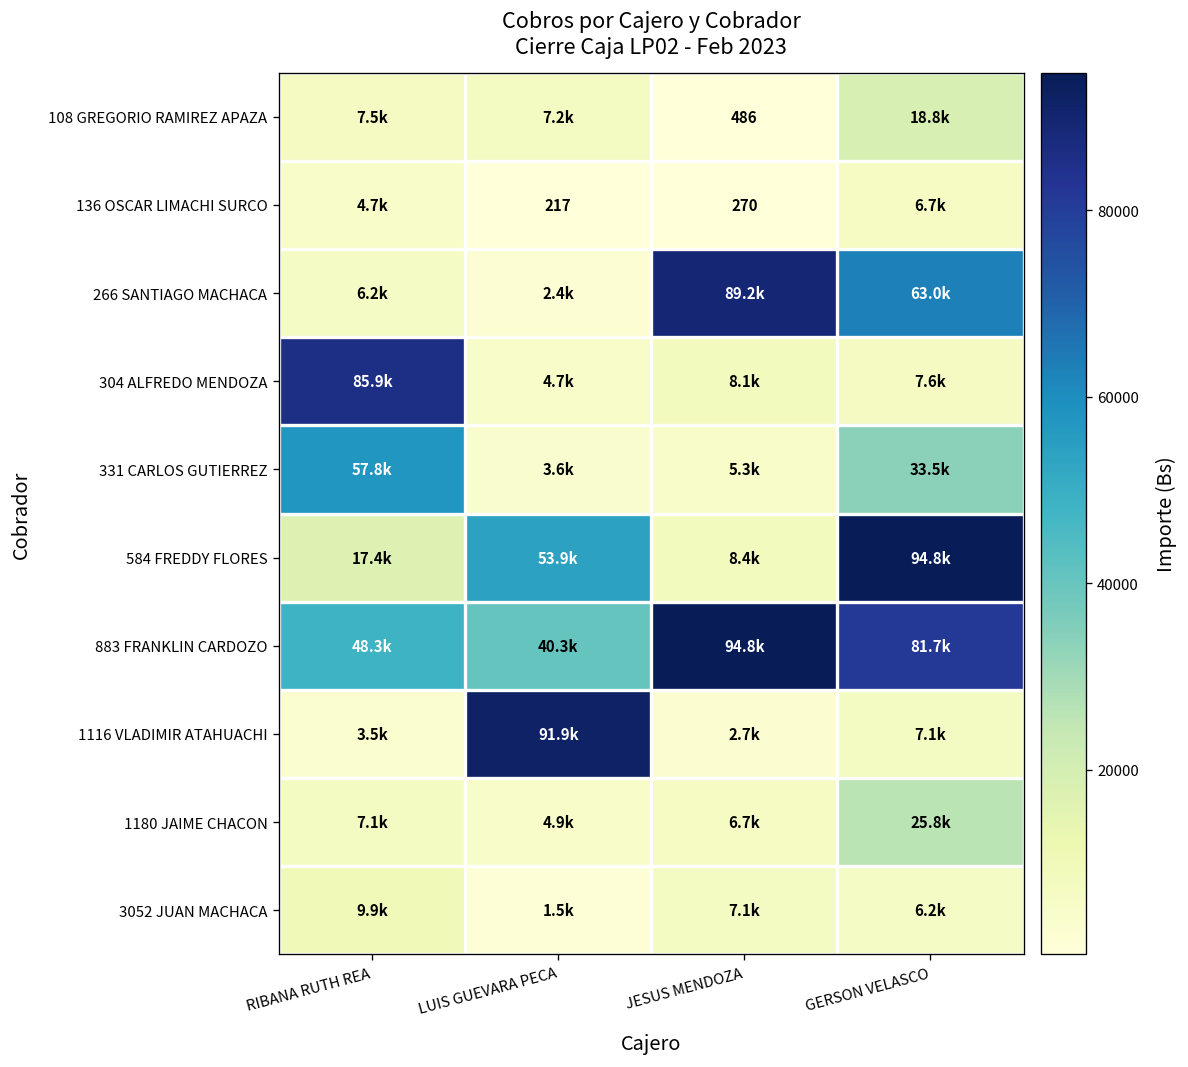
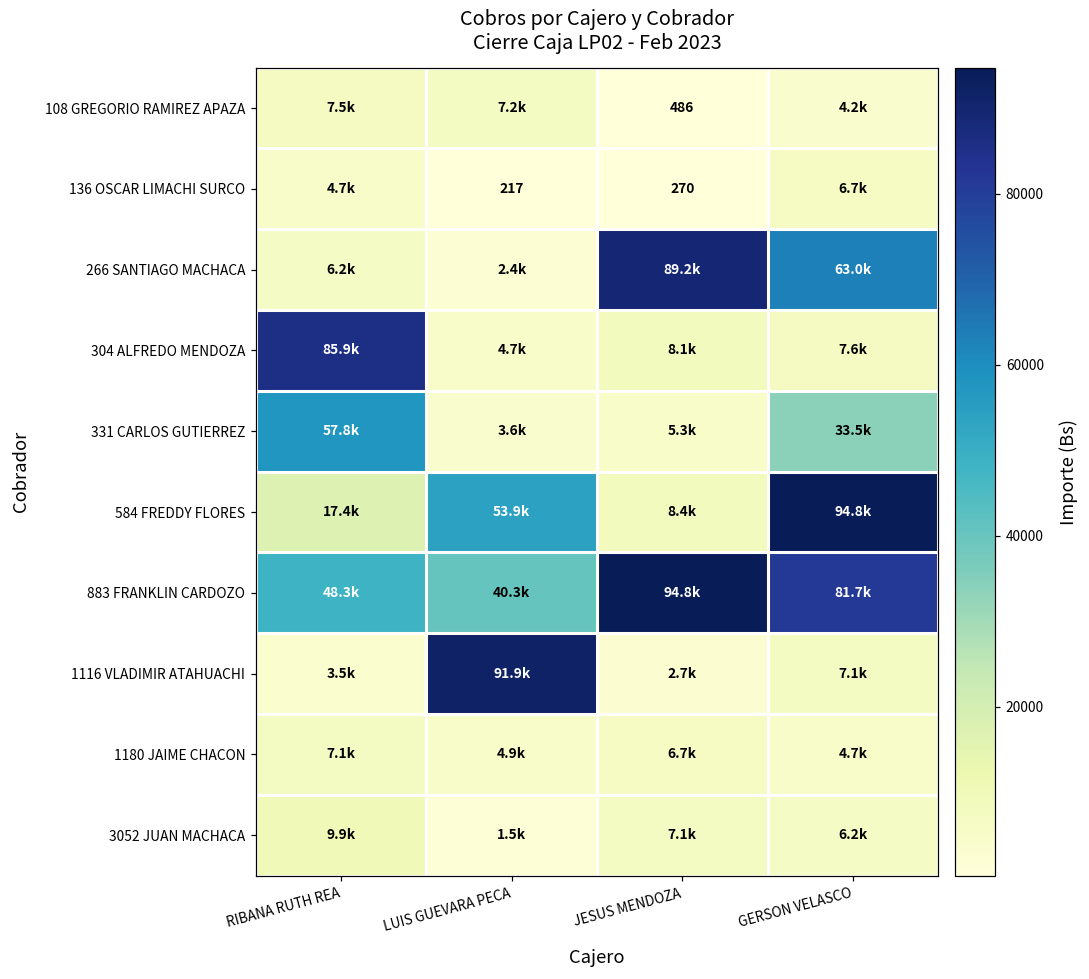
108 GREGORIO RAMIREZ APAZA, GERSON VELASCO: 18.8k -> 4.2k
1180 JAIME CHACON, GERSON VELASCO: 25.8k -> 4.7k
